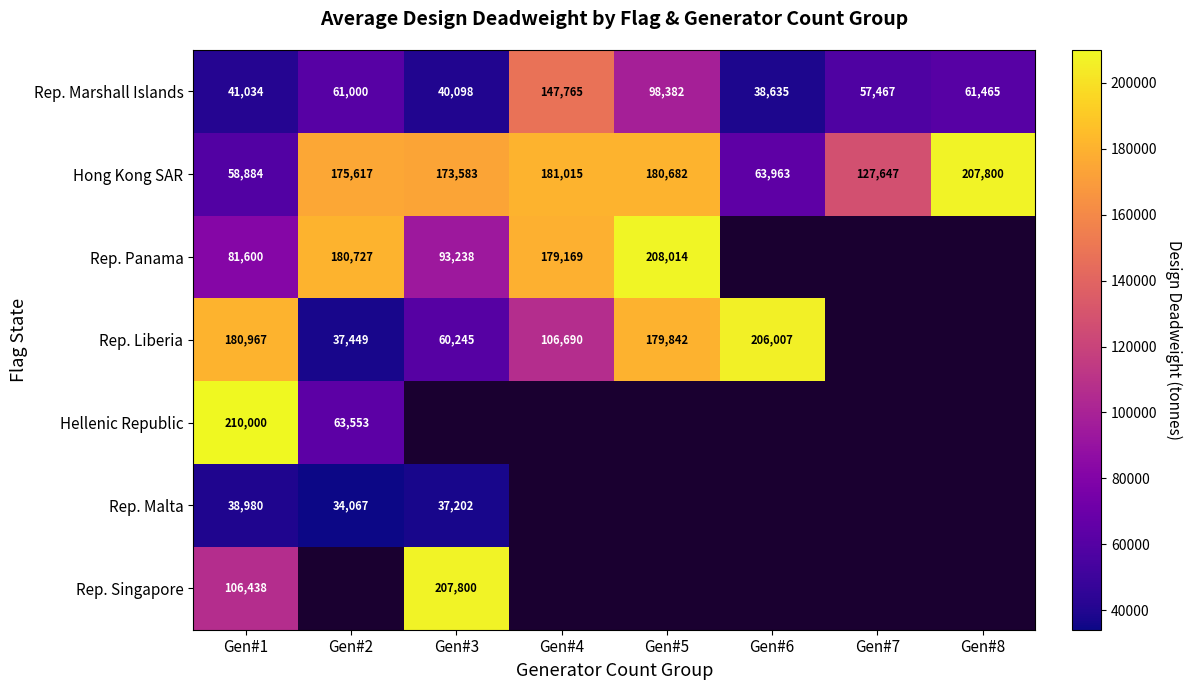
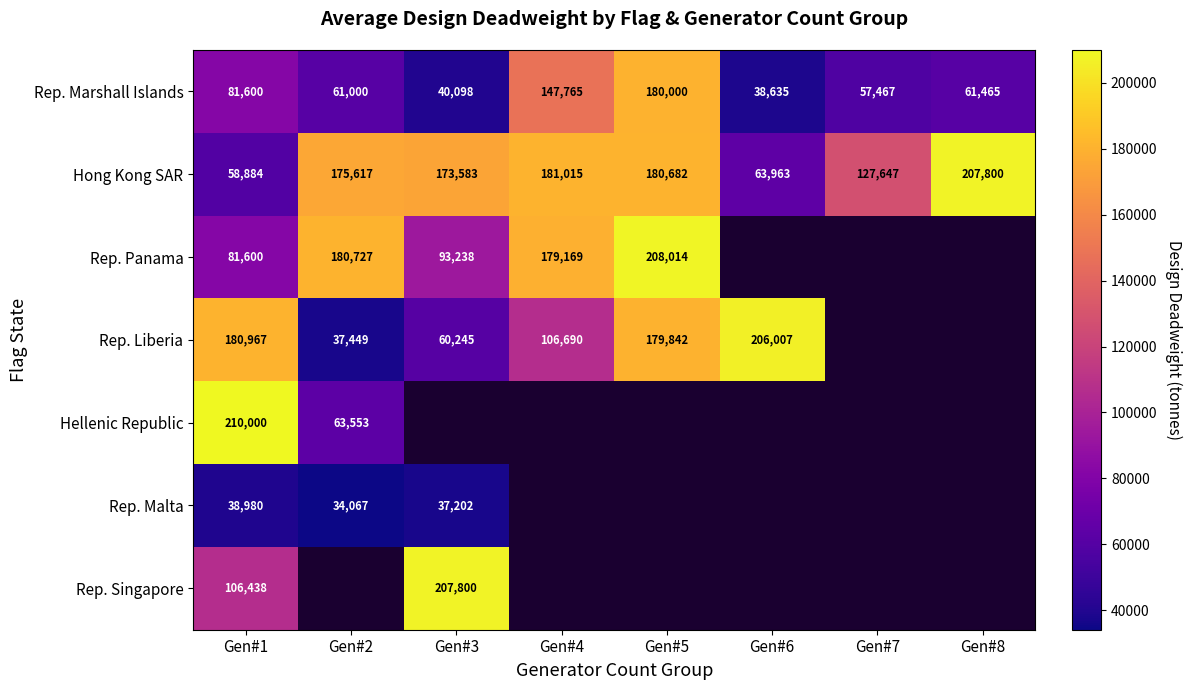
Rep. Marshall Islands, Gen#1: 41,034 -> 81,600
Rep. Marshall Islands, Gen#5: 98,382 -> 180,000
